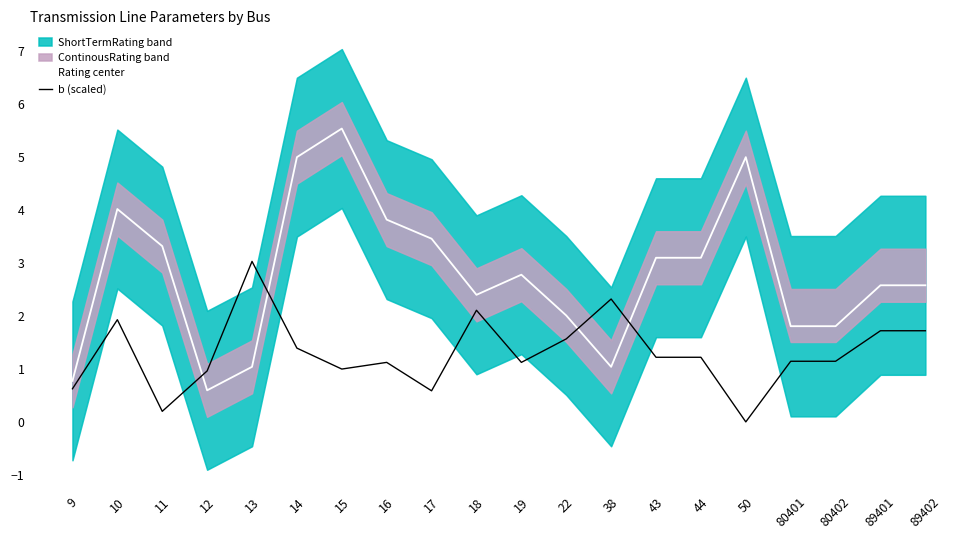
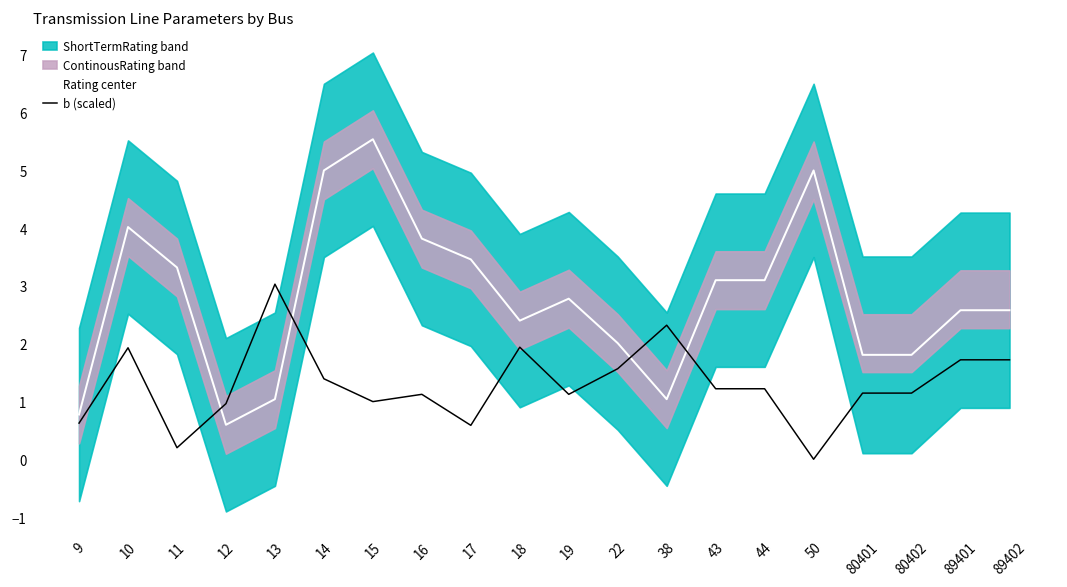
b (scaled), 18: 2.1 -> 1.9
